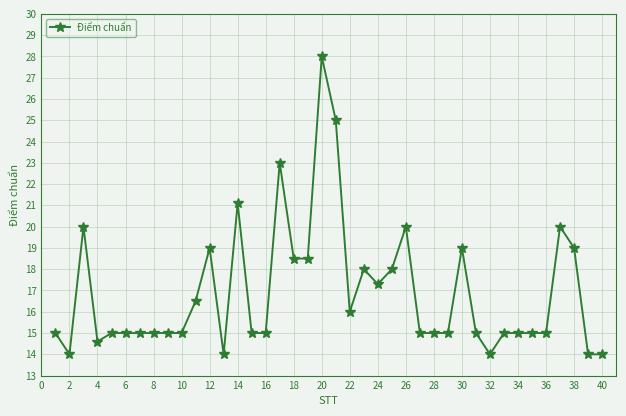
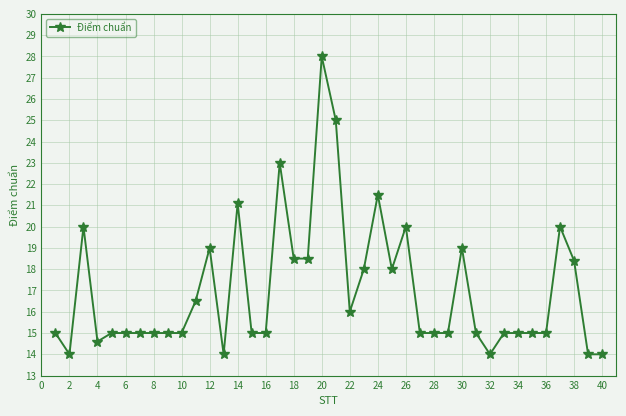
24: 17.3 -> 21.5
38: 19.0 -> 18.4
